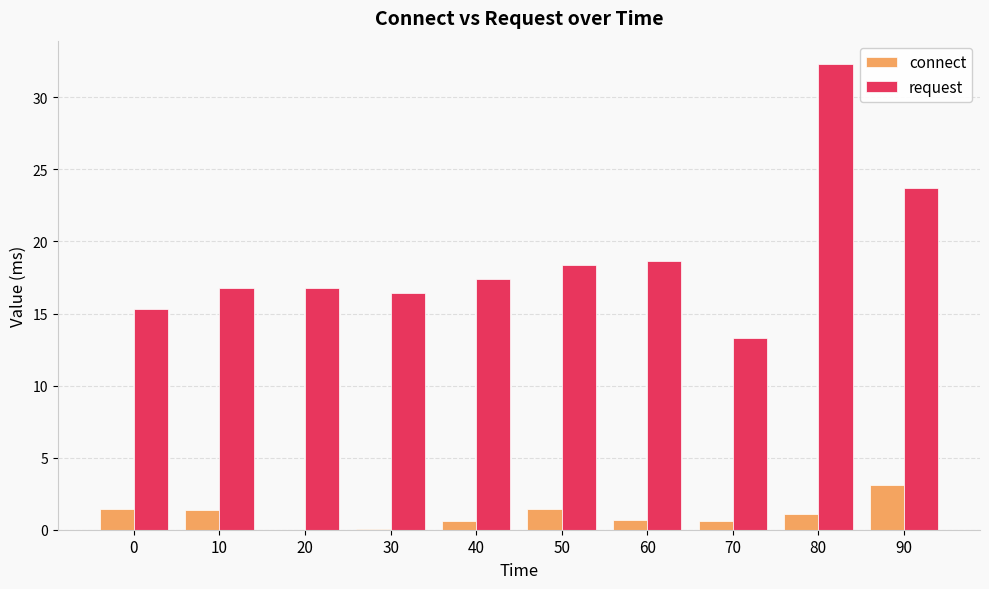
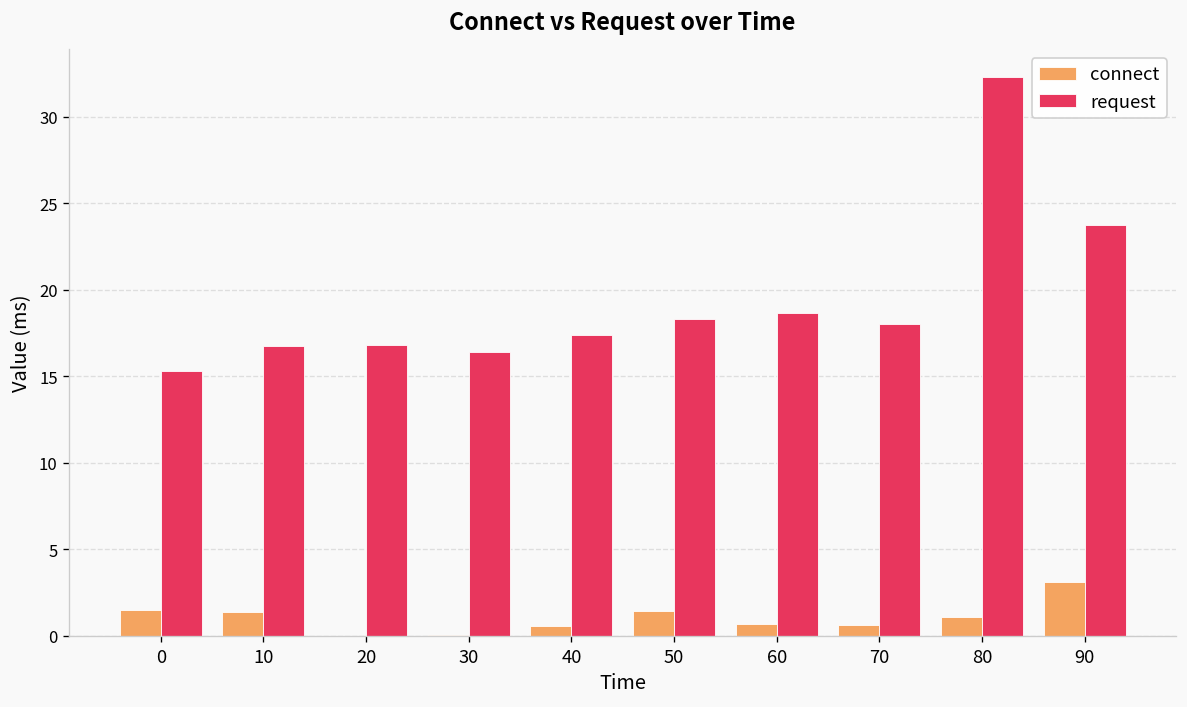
request, 70: 13.3 -> 18.0
